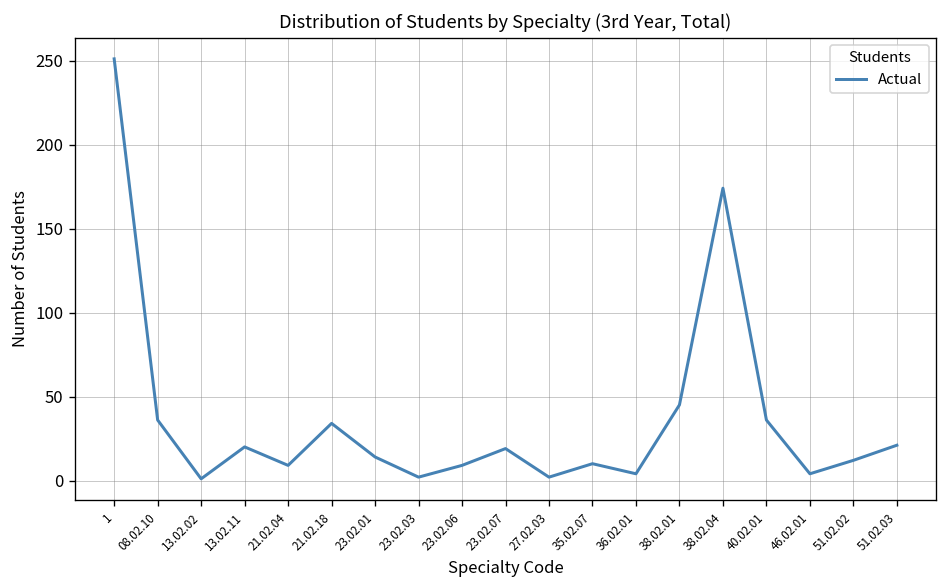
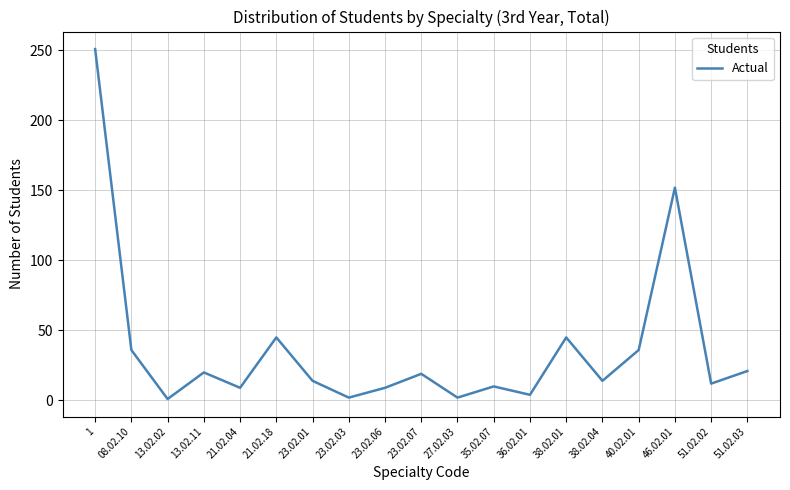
21.02.18: 34 -> 45
38.02.04: 174 -> 14
46.02.01: 4 -> 152
